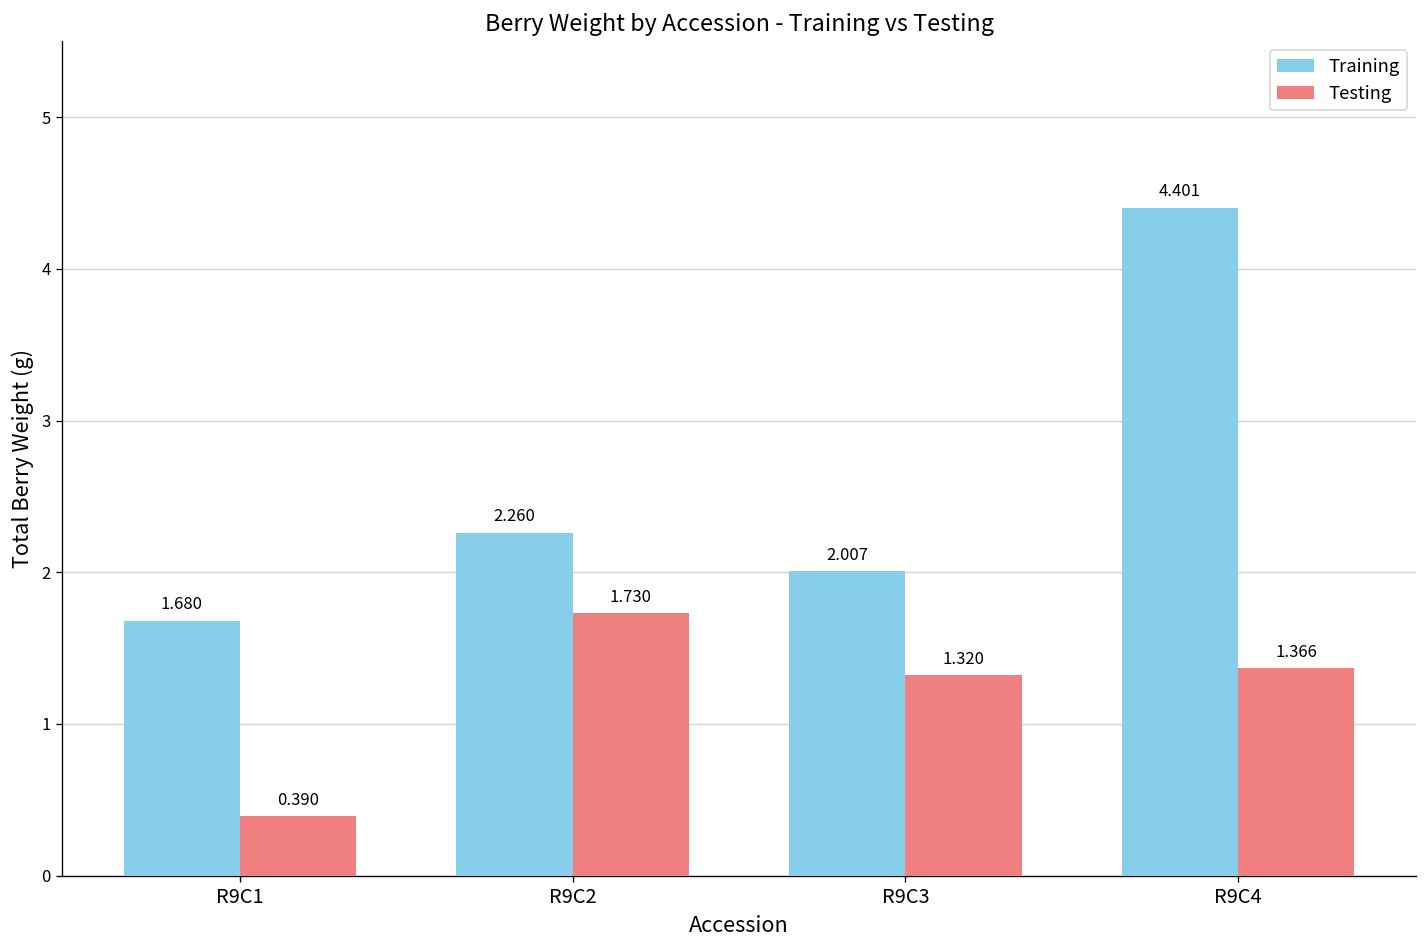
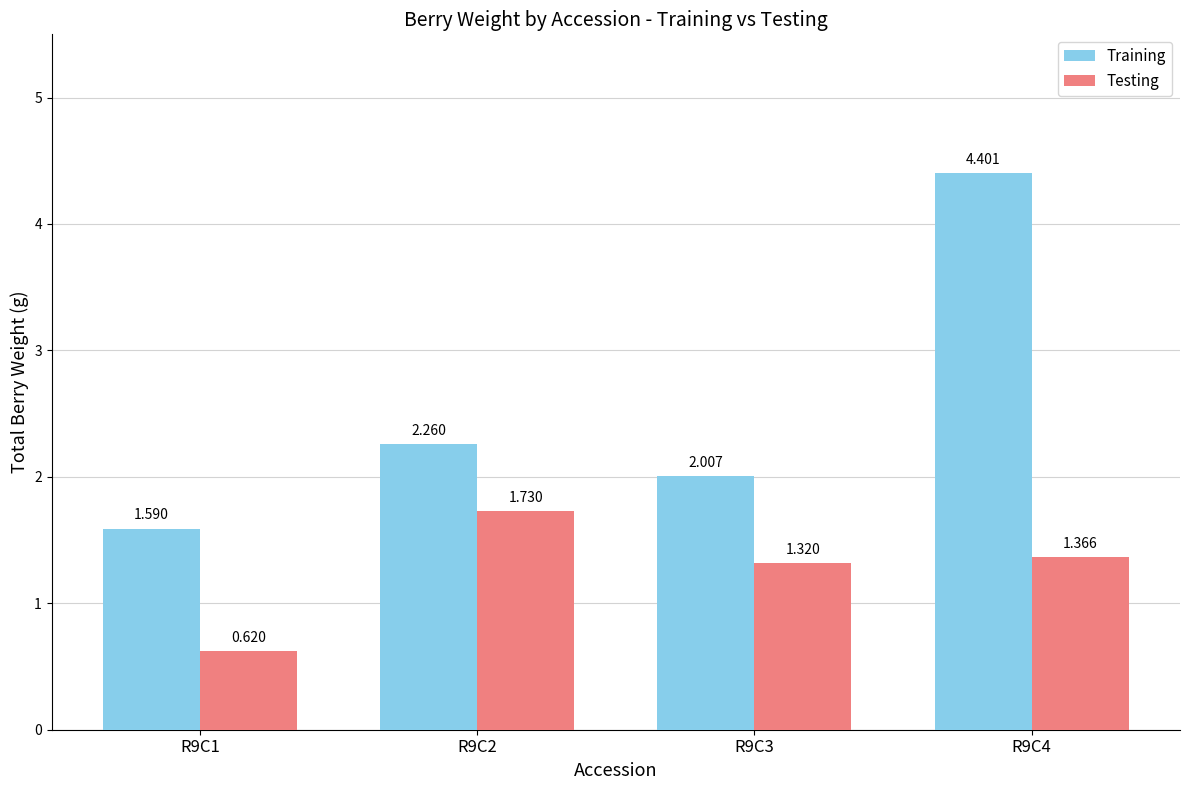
Training, R9C1: 1.680 -> 1.590
Testing, R9C1: 0.390 -> 0.620
